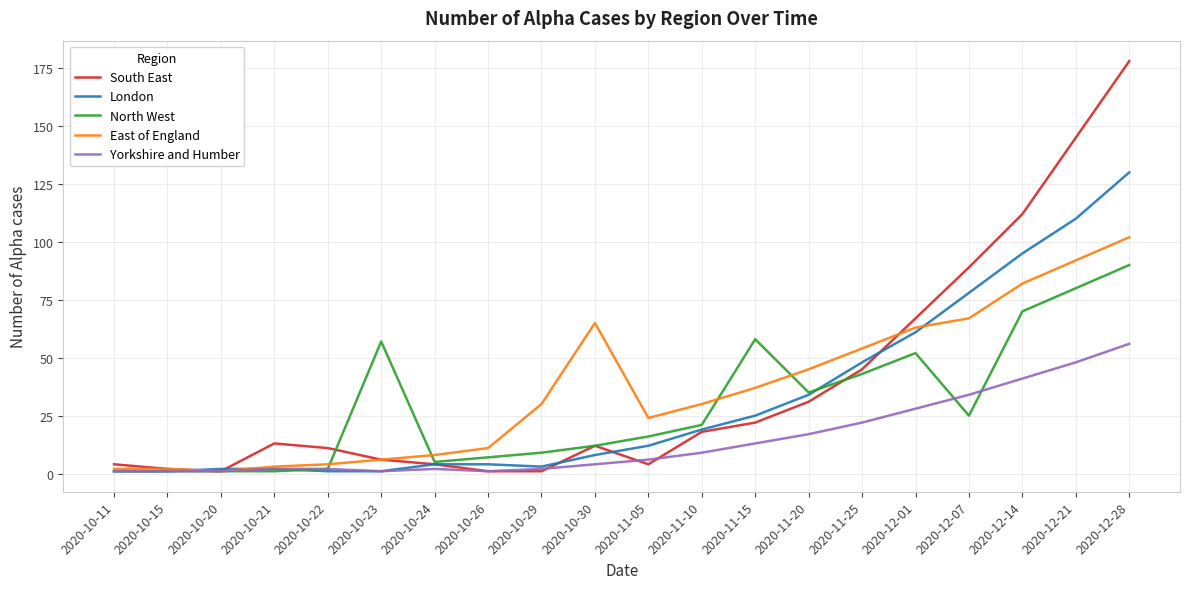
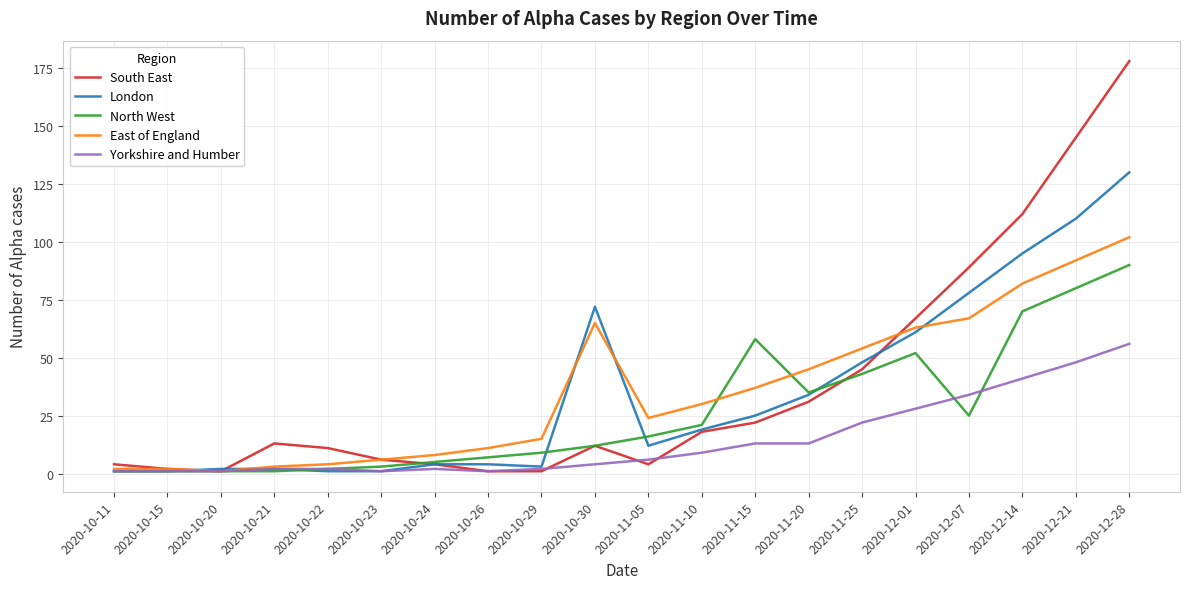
North West, 2020-10-23: 57 -> 3
East of England, 2020-10-29: 30 -> 15
London, 2020-10-30: 8 -> 72
Yorkshire and Humber, 2020-11-20: 17 -> 13
